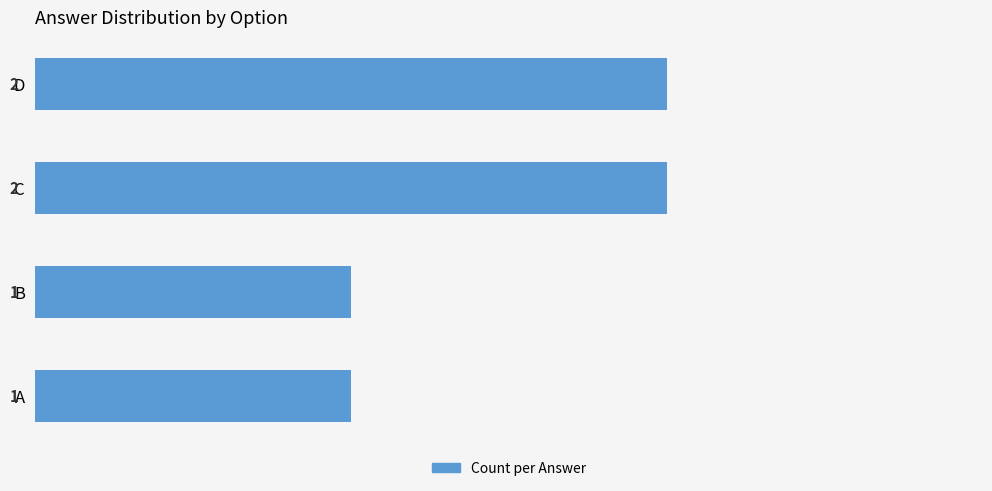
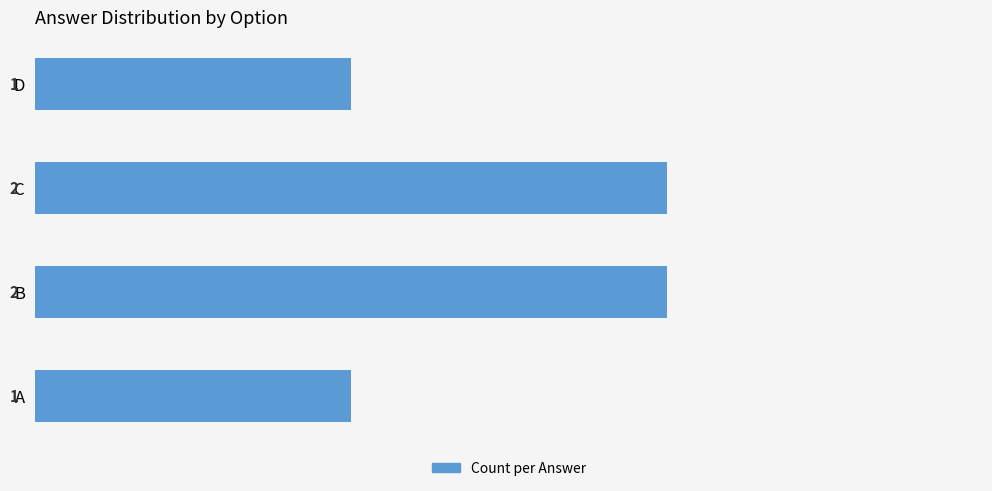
Count per Answer, D: 2 -> 1
Count per Answer, B: 1 -> 2
